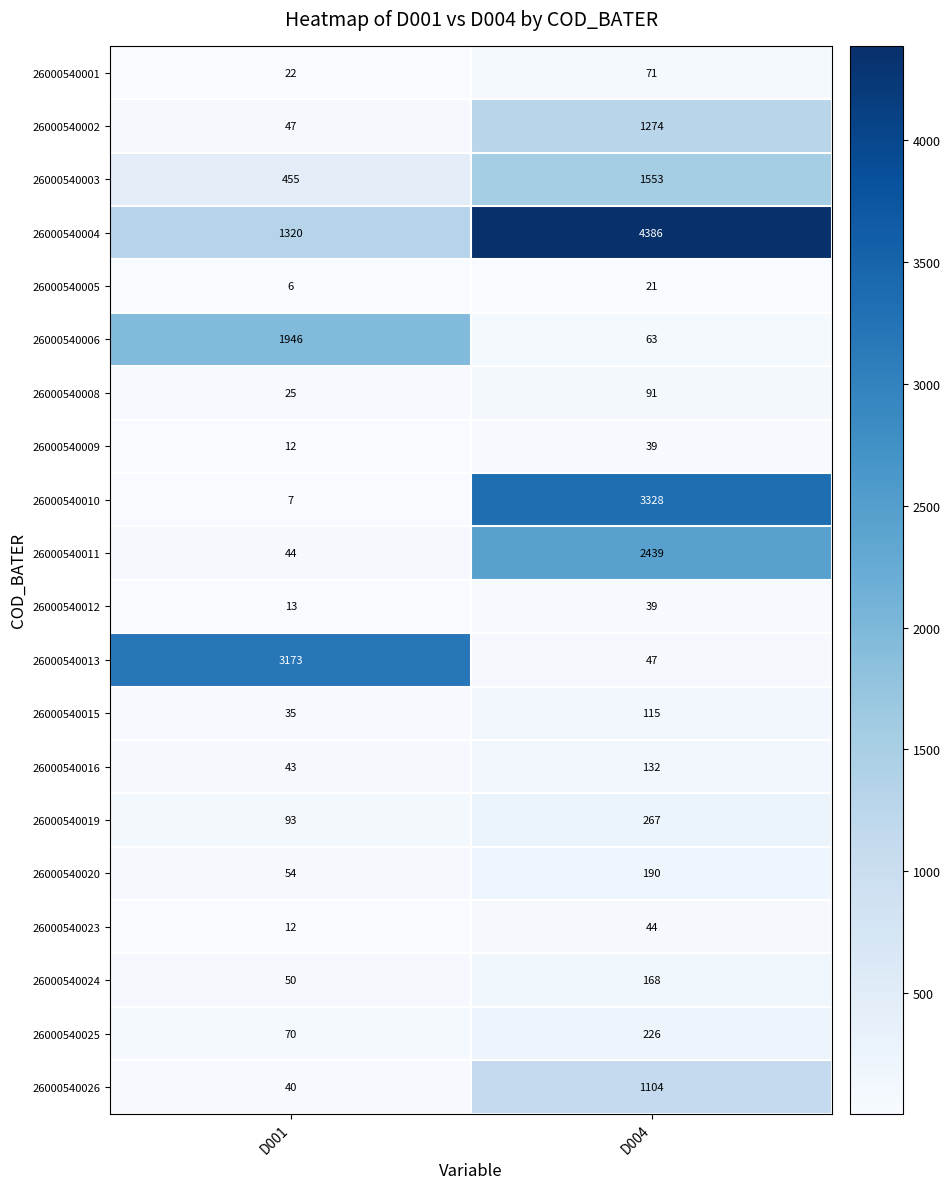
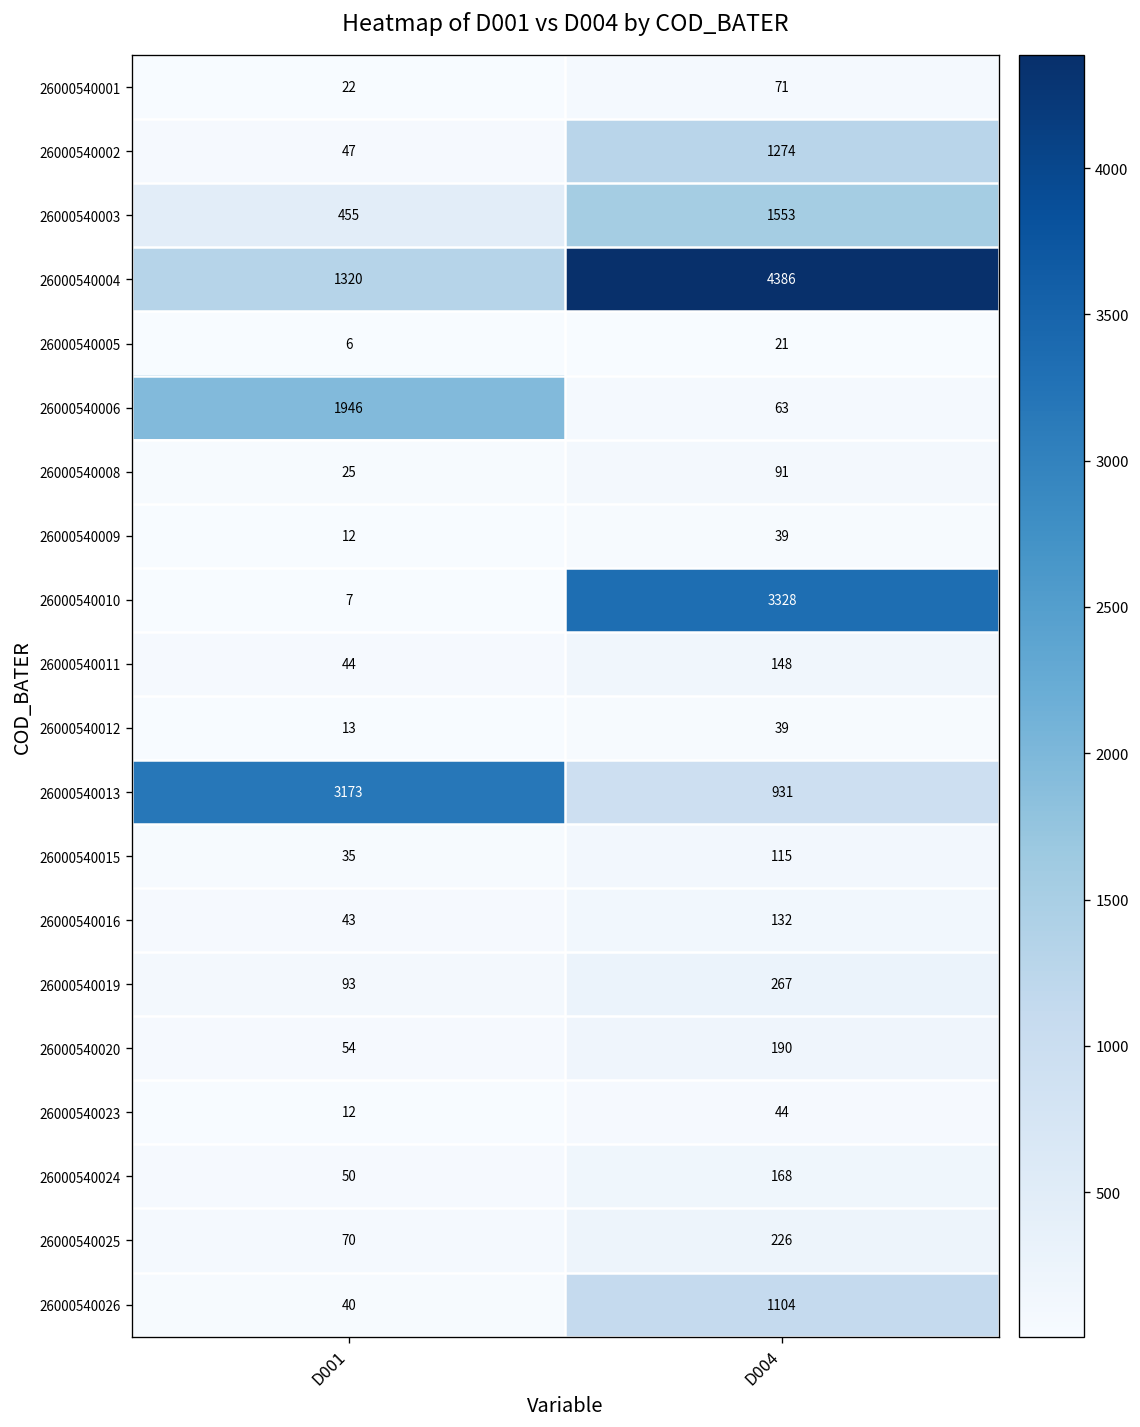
26000540011, D004: 2439 -> 148
26000540013, D004: 47 -> 931
